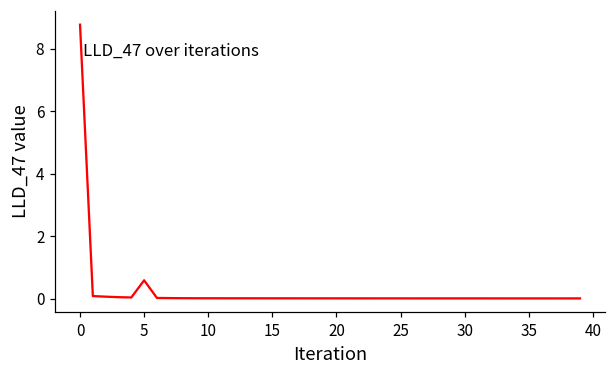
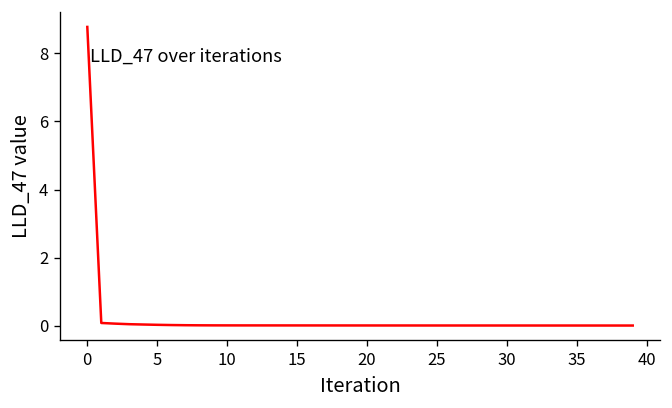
5: 0.6 -> 0.0
